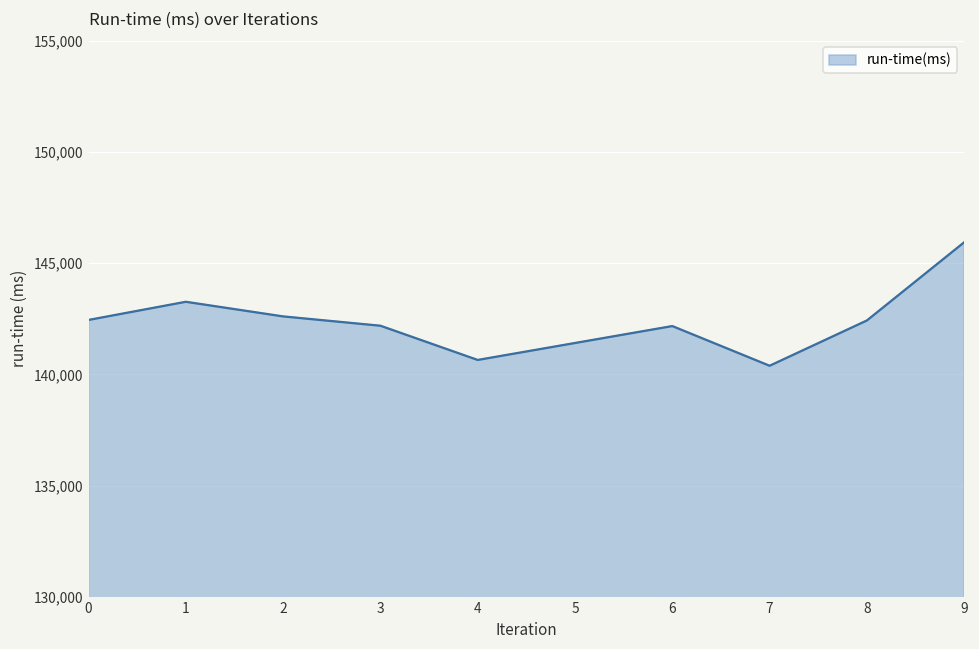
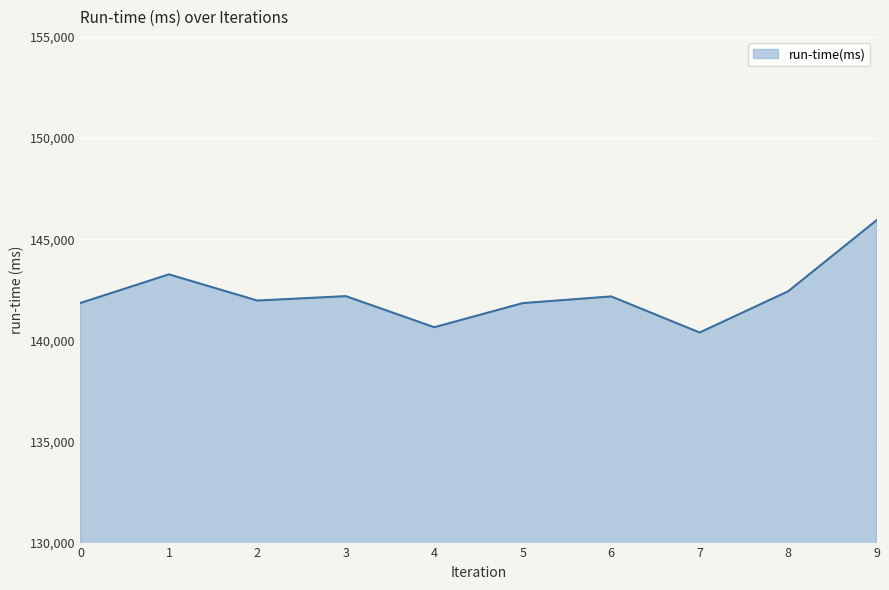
0: 142,400 -> 141,800
2: 142,600 -> 142,000
5: 141,400 -> 141,800
